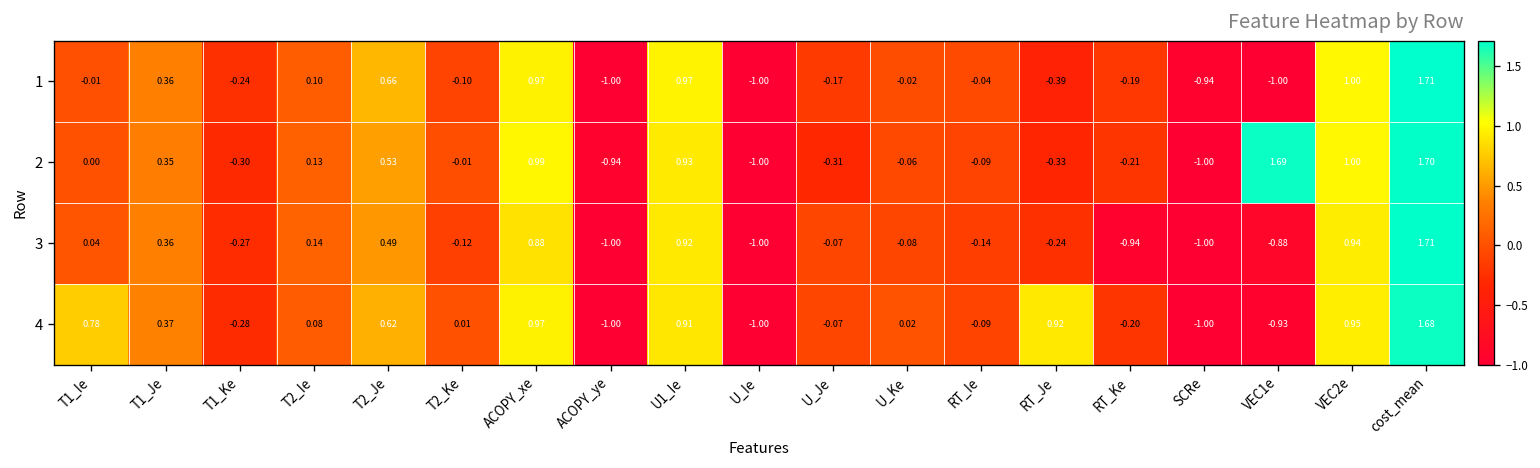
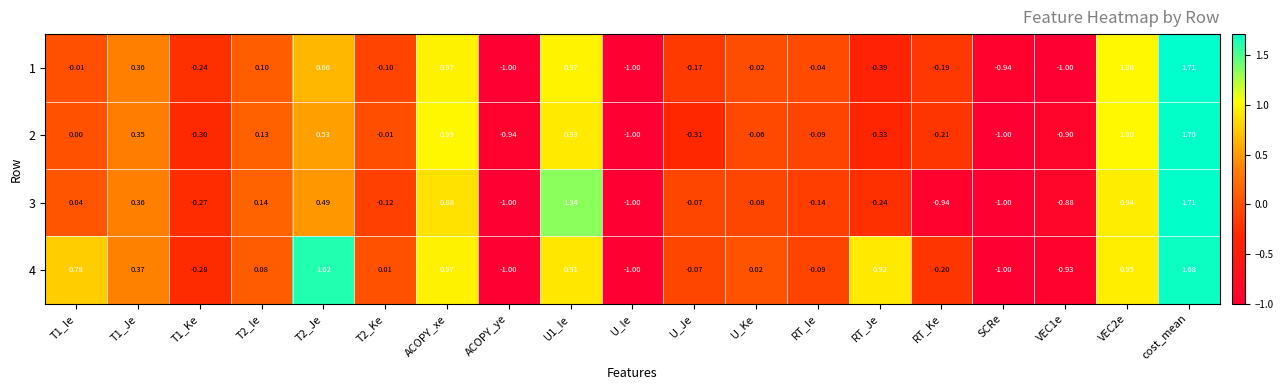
2, VEC1e: 1.69 -> -0.90
3, U1_Ie: 0.92 -> 1.34
4, T2_Je: 0.62 -> 1.62
